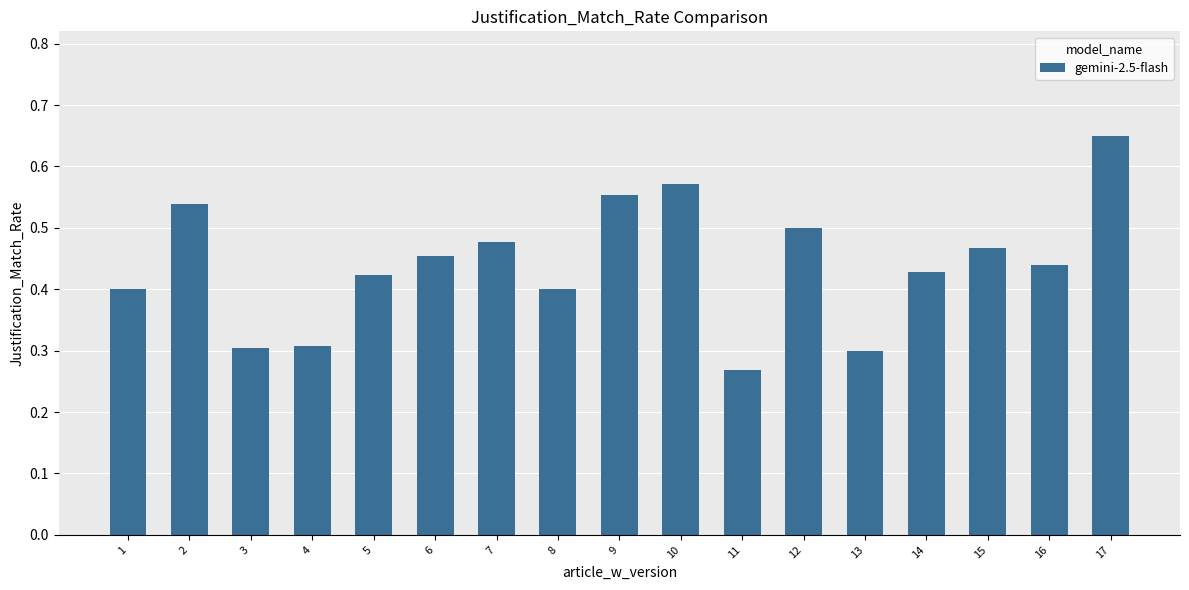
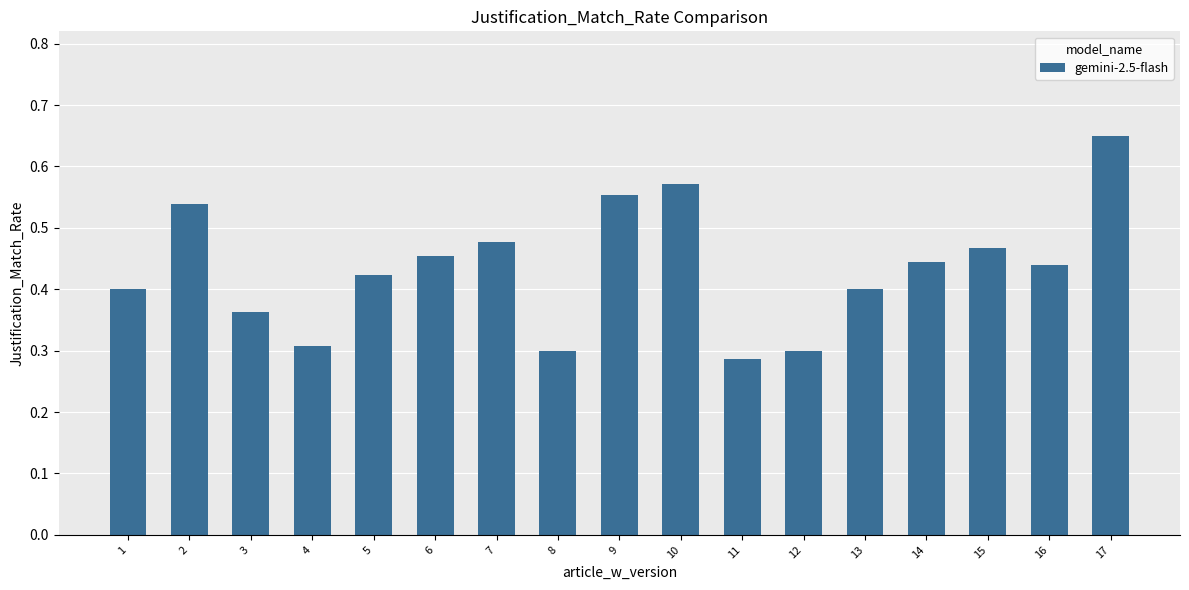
3: 0.30 -> 0.36
8: 0.4 -> 0.3
11: 0.27 -> 0.29
12: 0.5 -> 0.3
13: 0.3 -> 0.4
14: 0.43 -> 0.45
